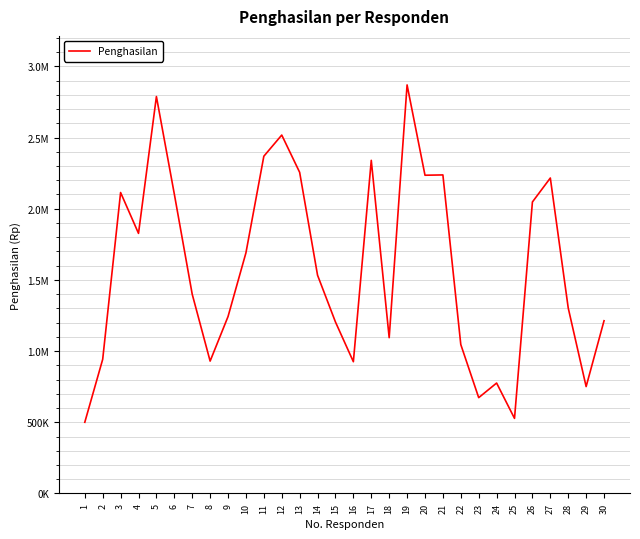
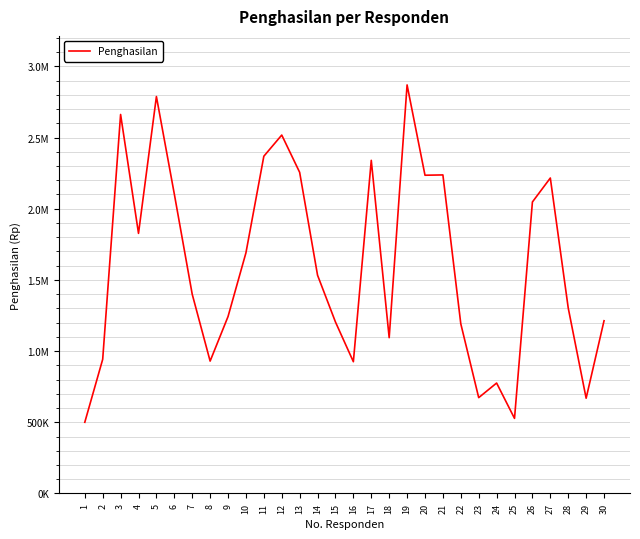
3: 2110000 -> 2660000
22: 1050000 -> 1190000
29: 750000 -> 670000
